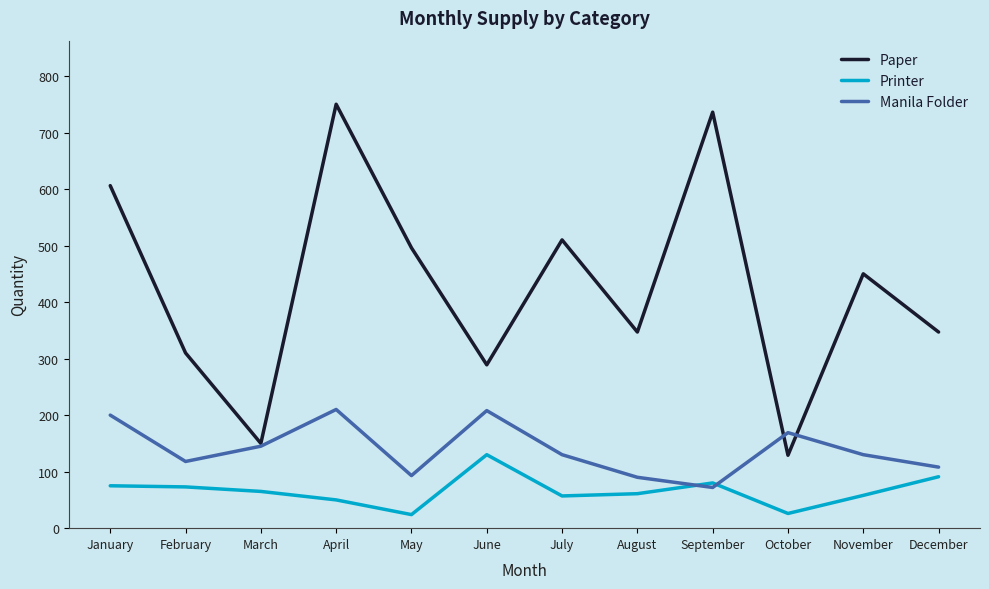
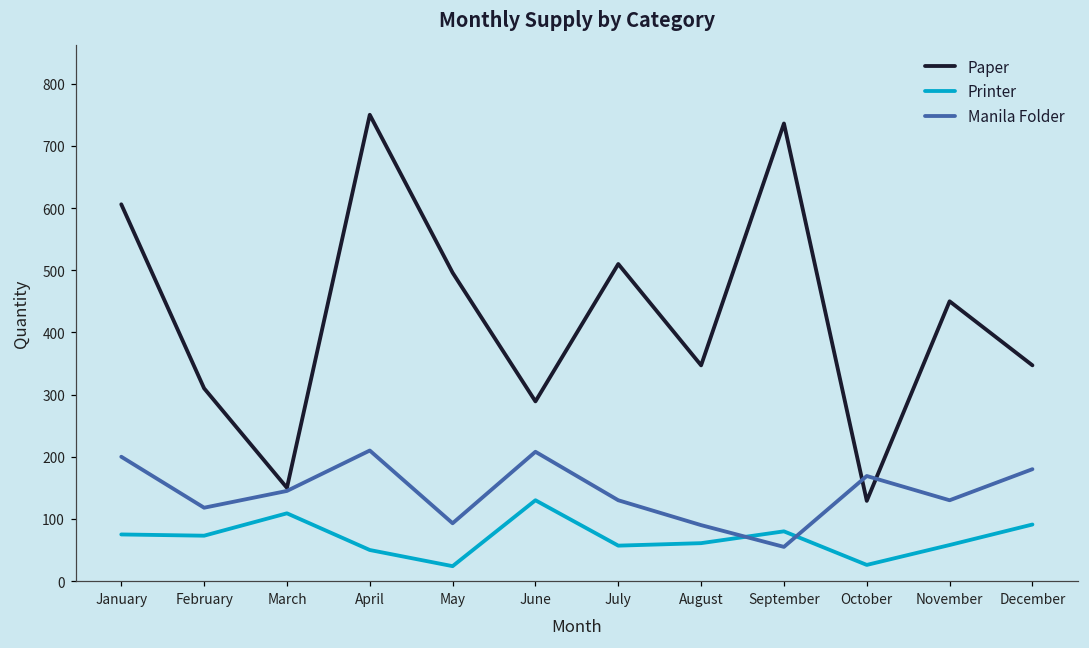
Printer, March: 70 -> 110
Manila Folder, September: 70 -> 60
Manila Folder, December: 110 -> 180
